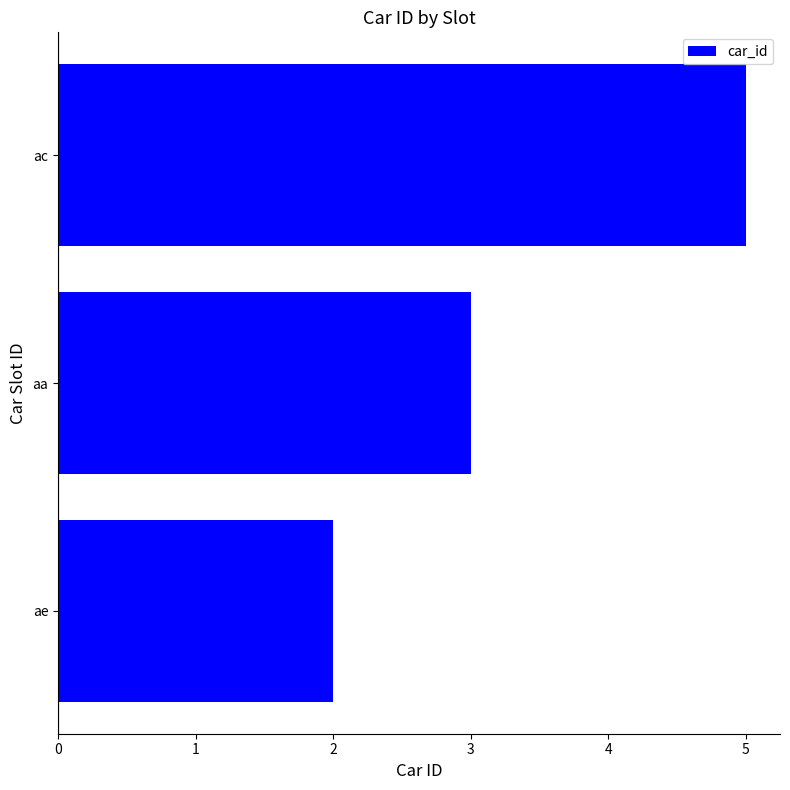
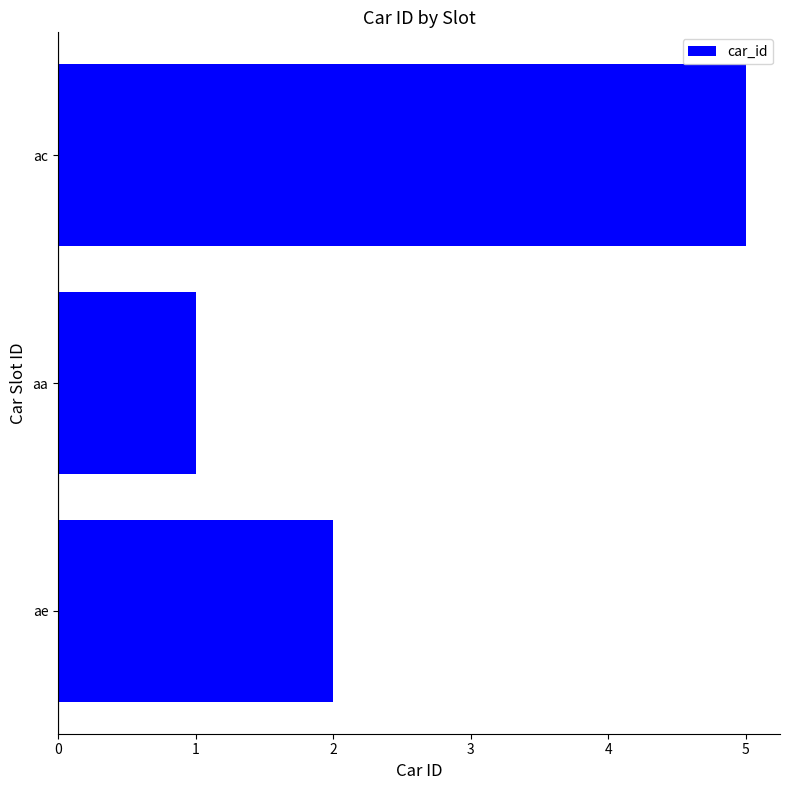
aa: 3 -> 1
